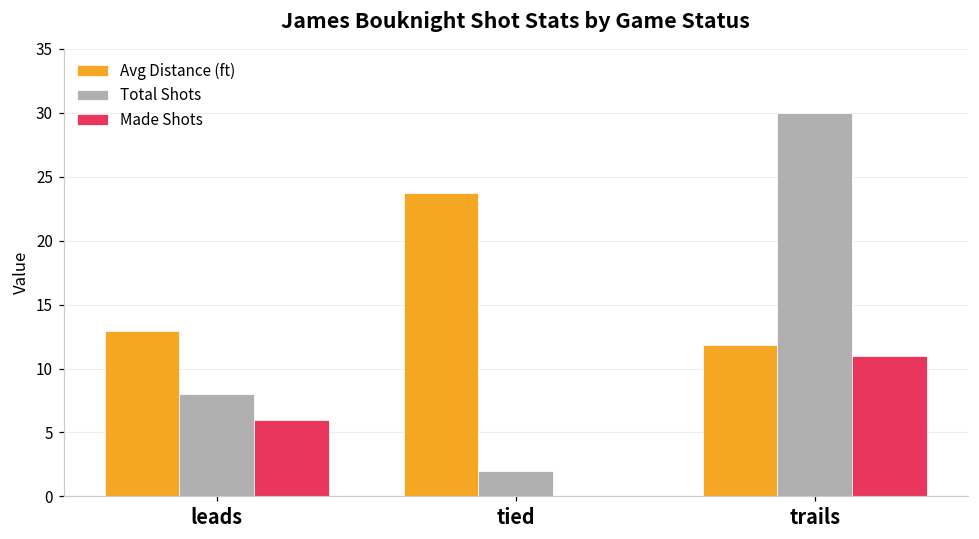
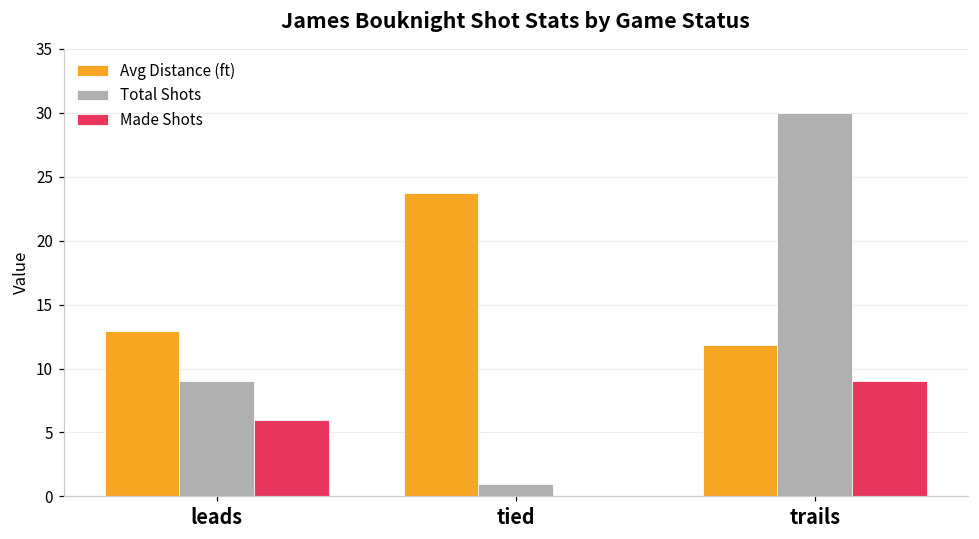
Total Shots, leads: 8 -> 9
Total Shots, tied: 2 -> 1
Made Shots, trails: 11 -> 9
